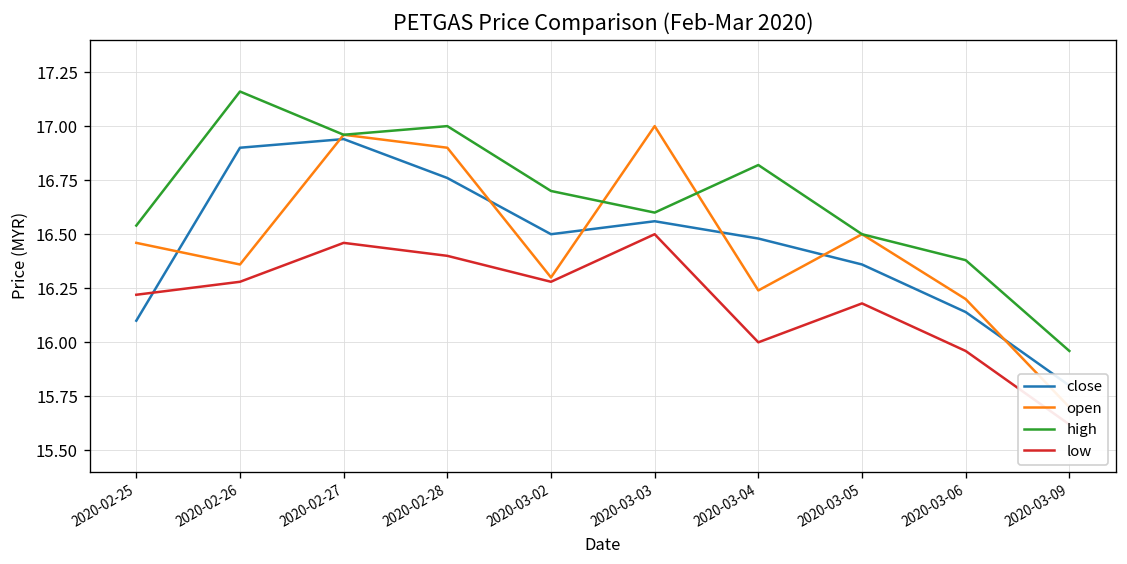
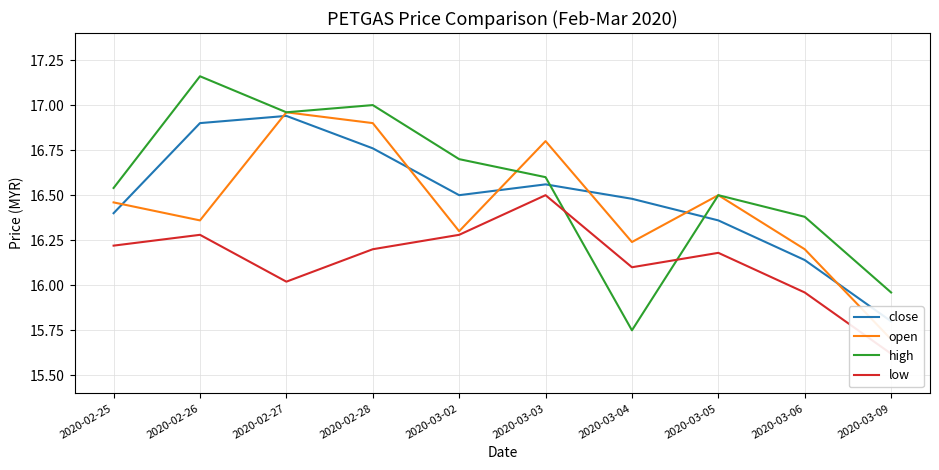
close, 2020-02-25: 16.1 -> 16.4
low, 2020-02-27: 16.46 -> 16.02
low, 2020-02-28: 16.4 -> 16.2
open, 2020-03-03: 17.0 -> 16.8
high, 2020-03-04: 16.82 -> 15.75
low, 2020-03-04: 16.0 -> 16.1
